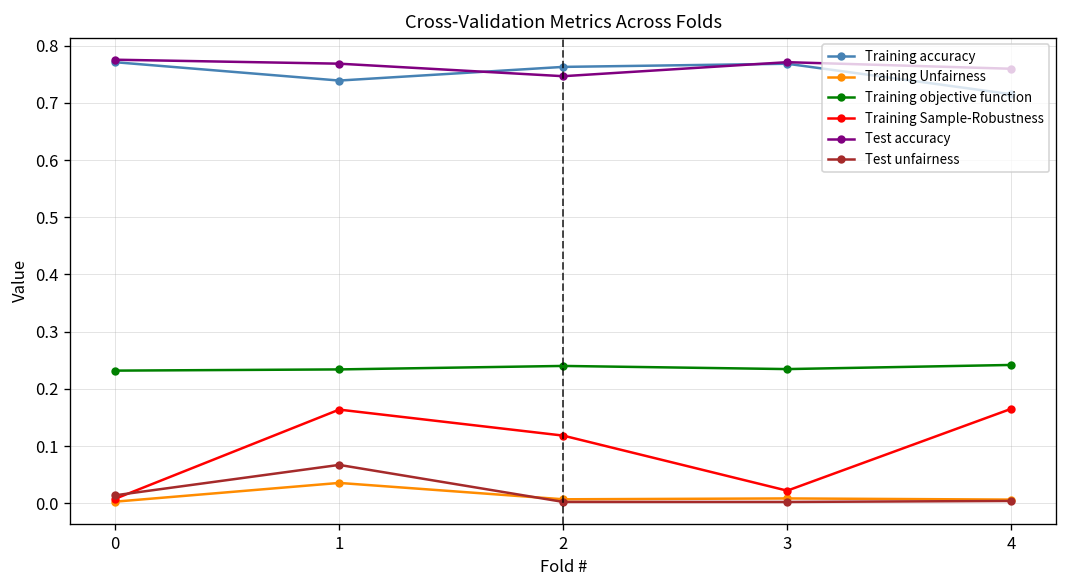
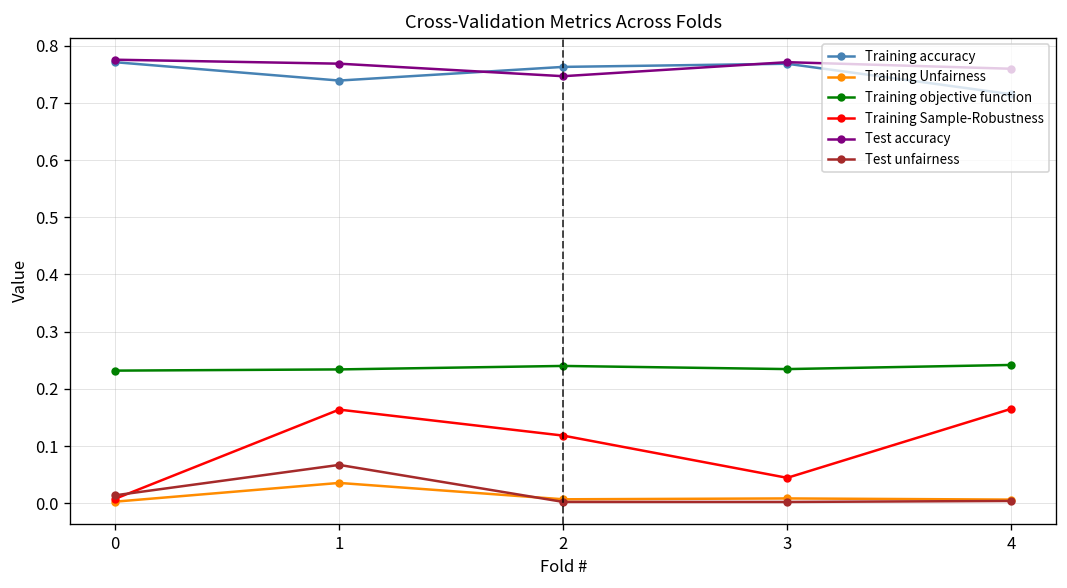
Training Sample-Robustness, 3: 0.02 -> 0.04
